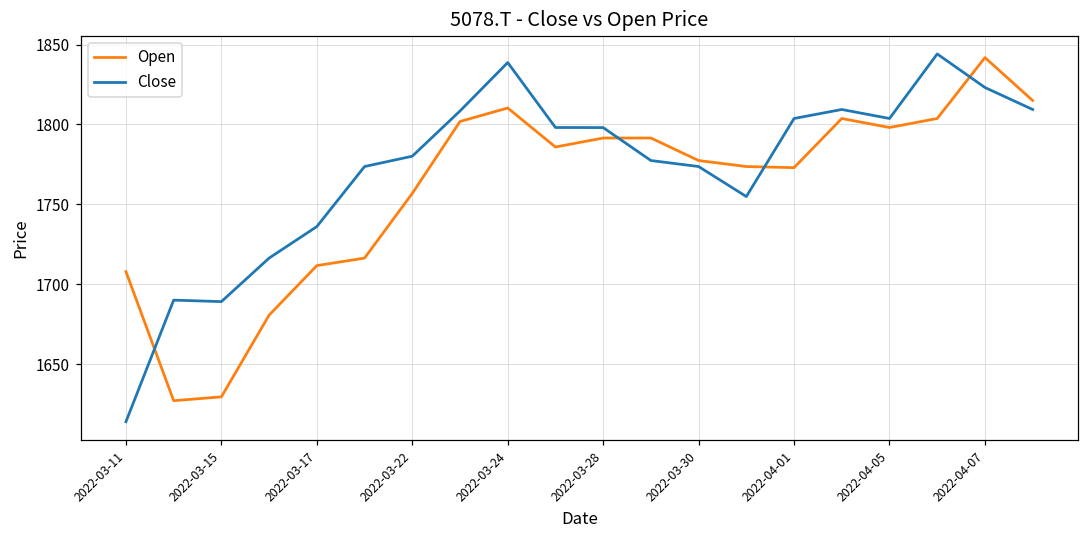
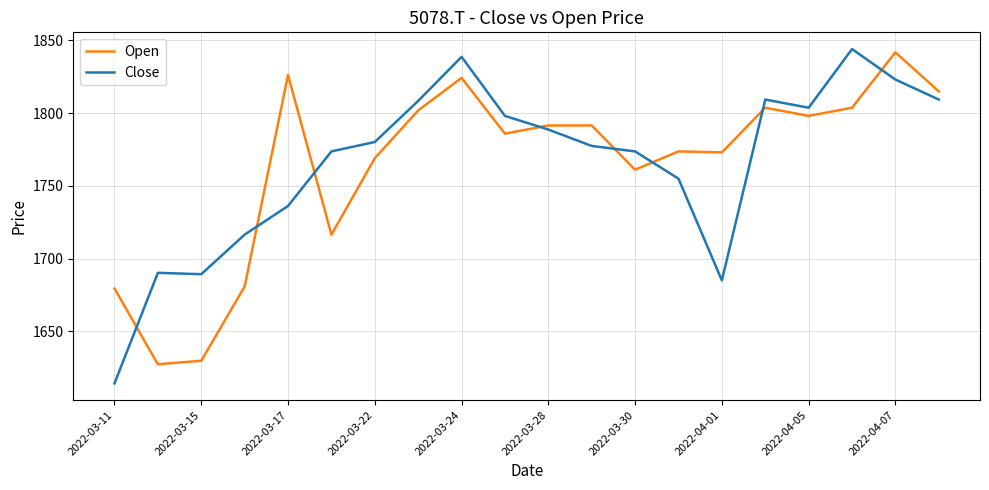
Open, 2022-03-11: 1708 -> 1679
Open, 2022-03-17: 1712 -> 1826
Open, 2022-03-22: 1757 -> 1769
Open, 2022-03-24: 1810 -> 1824
Close, 2022-03-28: 1798 -> 1789
Open, 2022-03-30: 1777 -> 1761
Close, 2022-04-01: 1804 -> 1685
